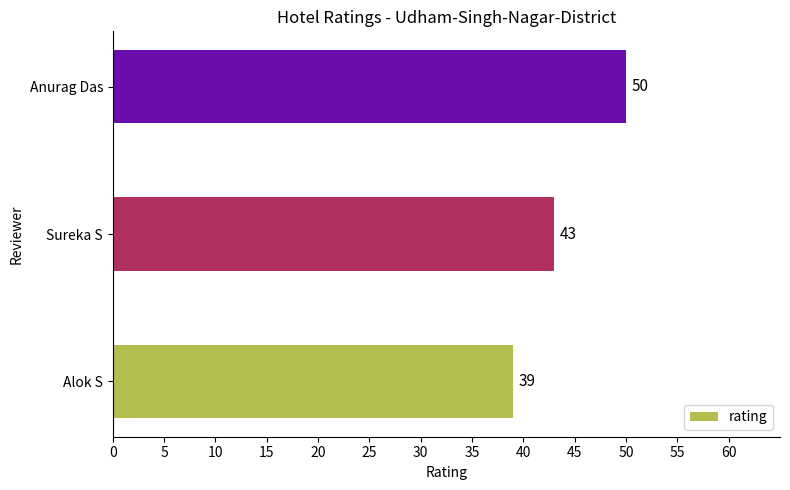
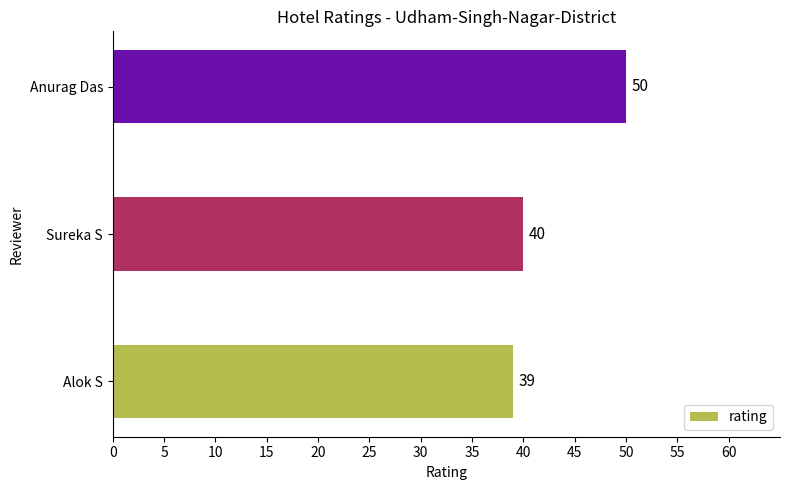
Sureka S: 43 -> 40
